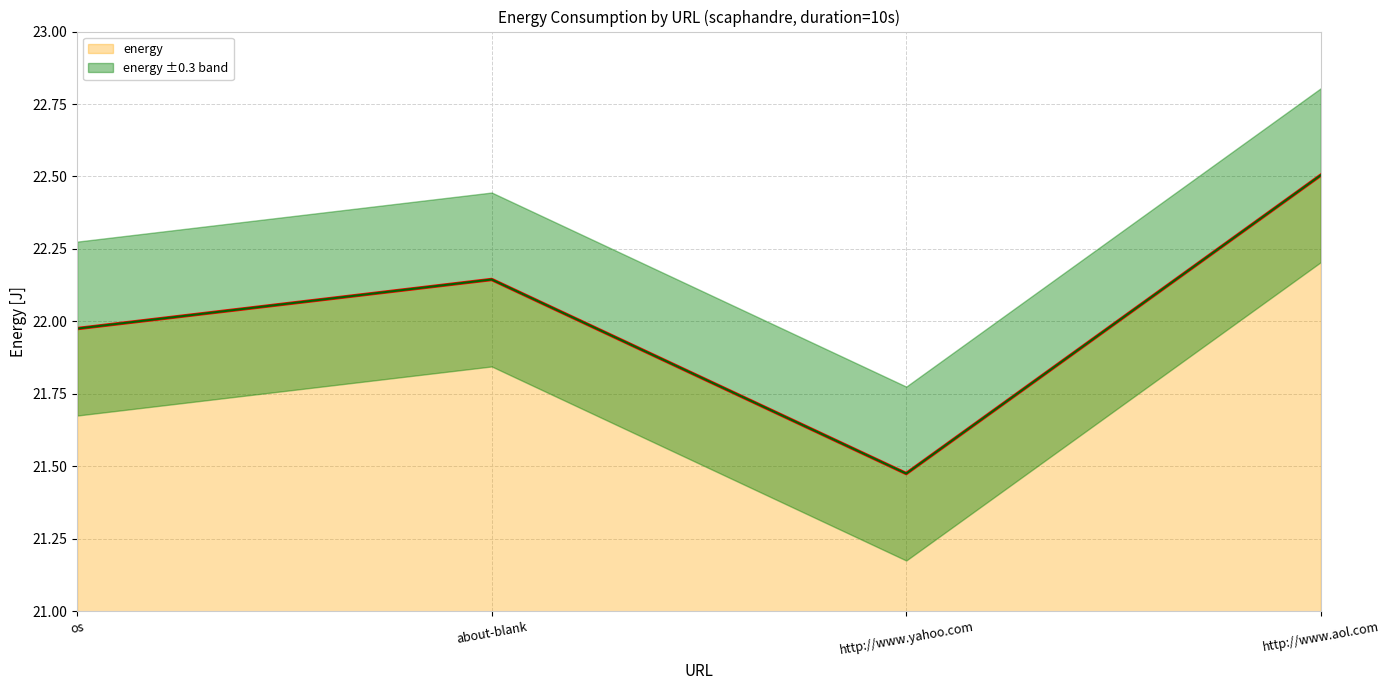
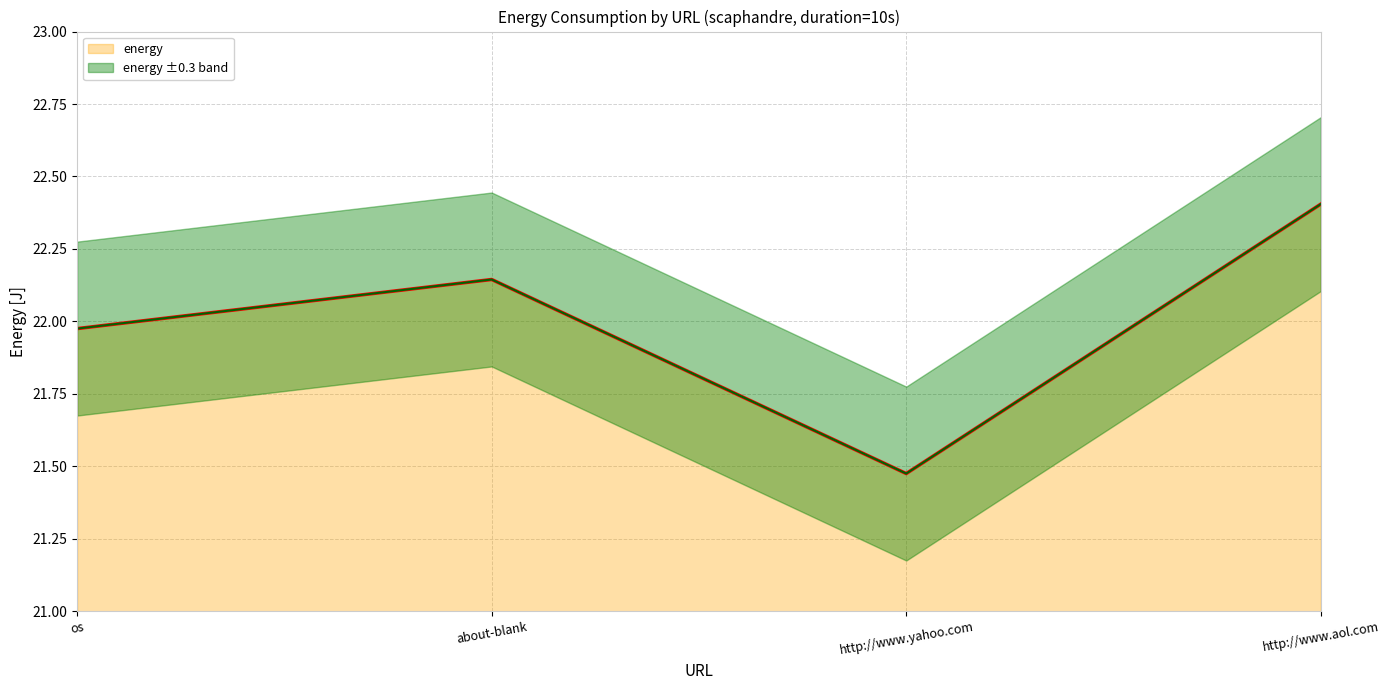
energy, http://www.aol.com: 22.50 -> 22.40
